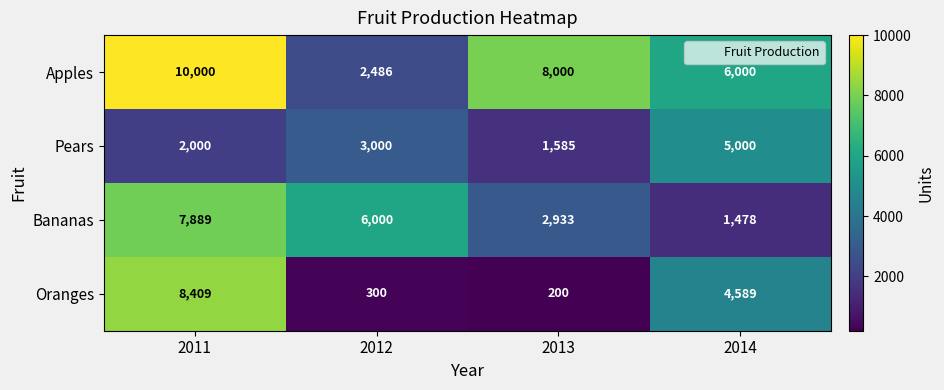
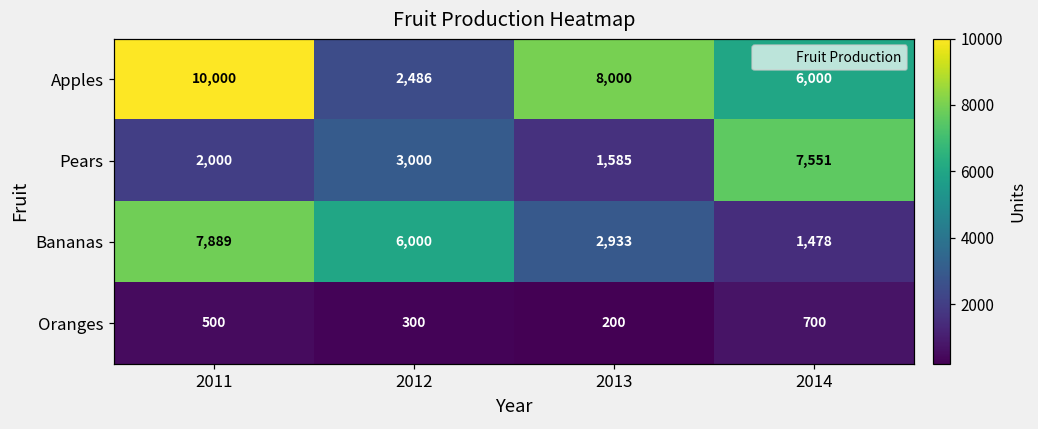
Pears, 2014: 5,000 -> 7,551
Oranges, 2011: 8,409 -> 500
Oranges, 2014: 4,589 -> 700
